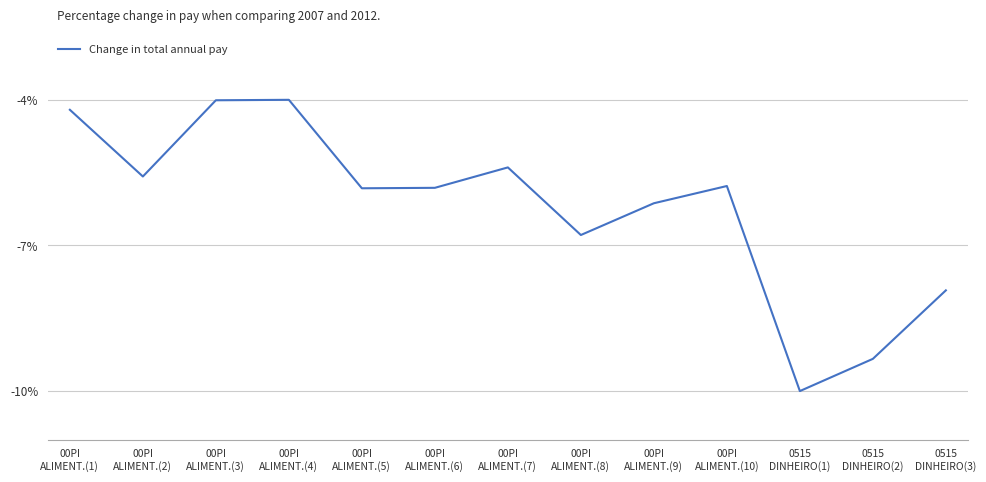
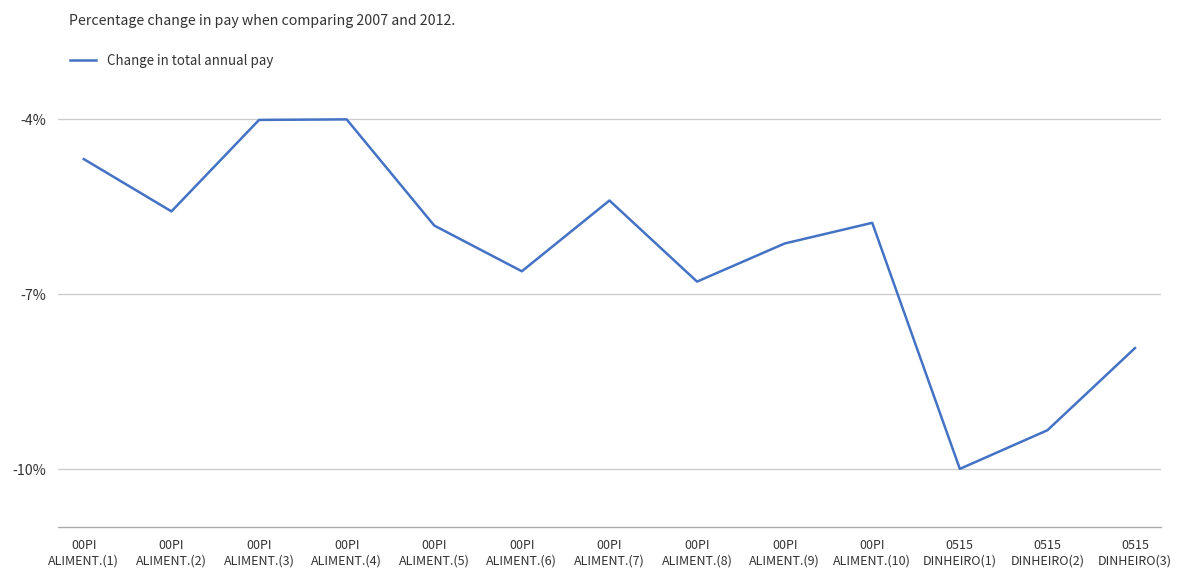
00PI ALIMENT.(1): -4.2% -> -4.7%
00PI ALIMENT.(6): -5.8% -> -6.6%
